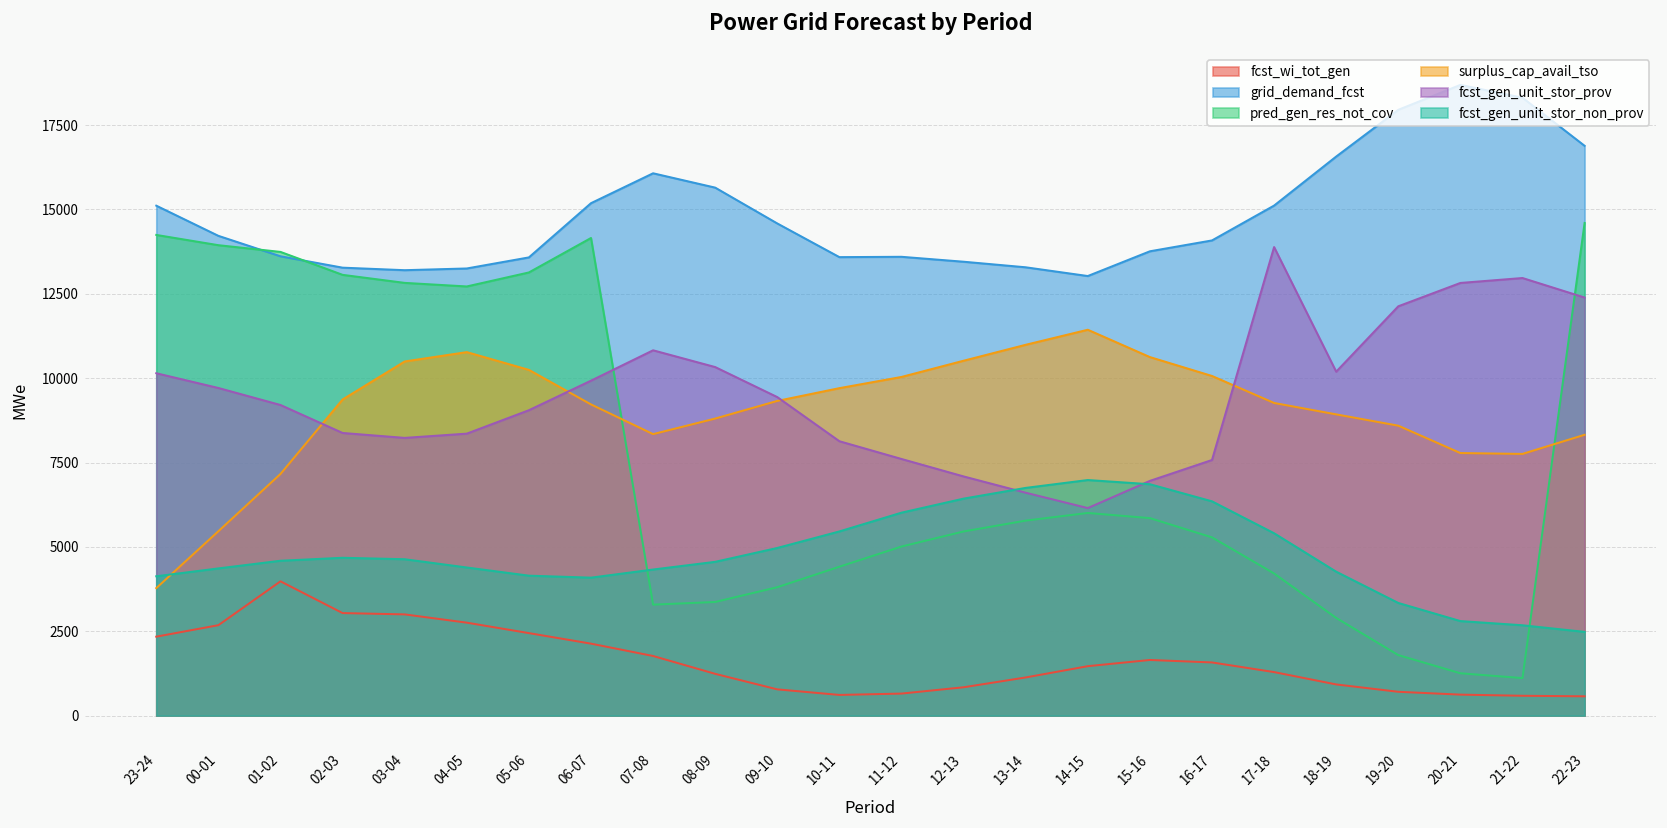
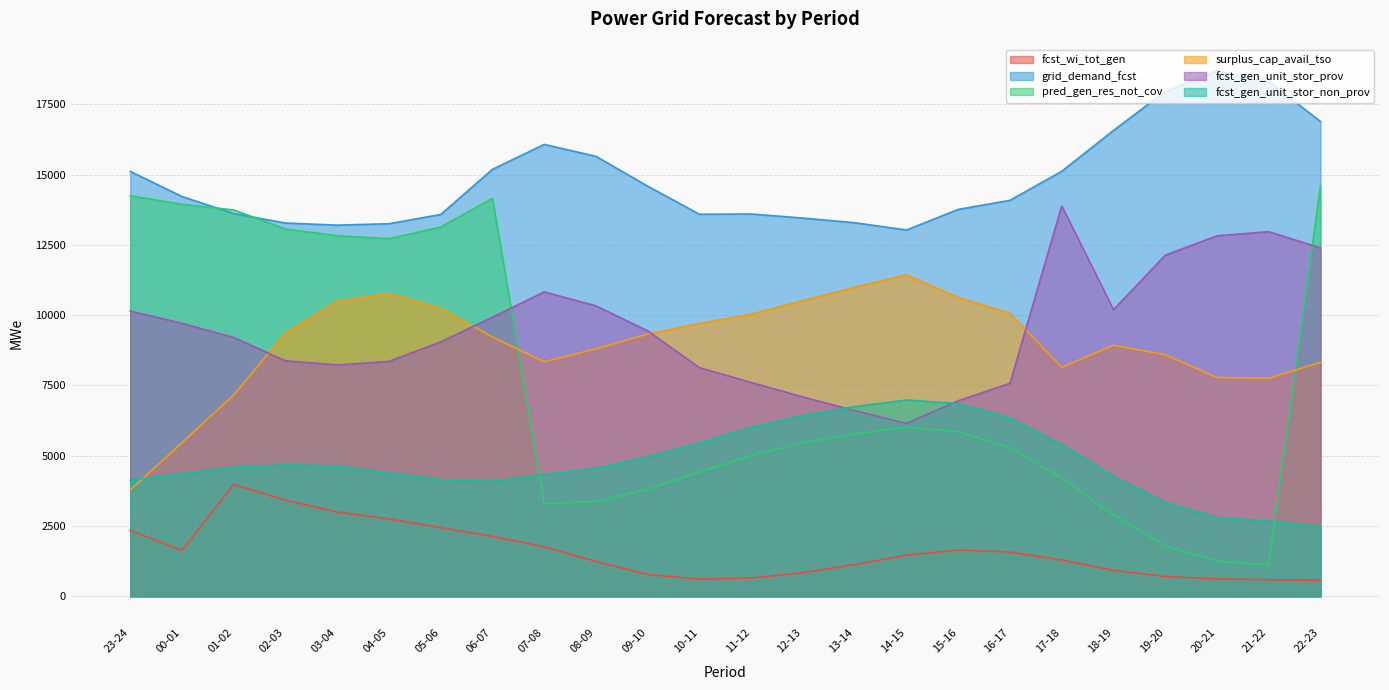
fcst_wi_tot_gen, 00-01: 2700 -> 1600
fcst_wi_tot_gen, 02-03: 3000 -> 3400
surplus_cap_avail_tso, 17-18: 9300 -> 8100
